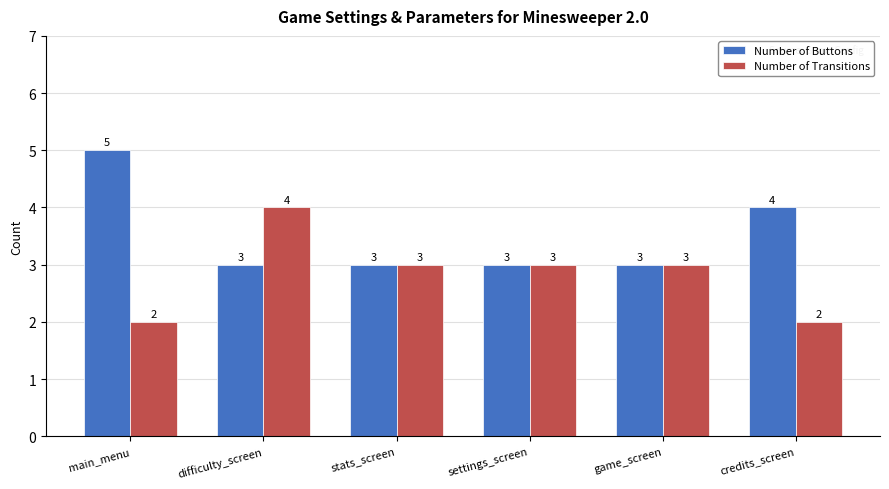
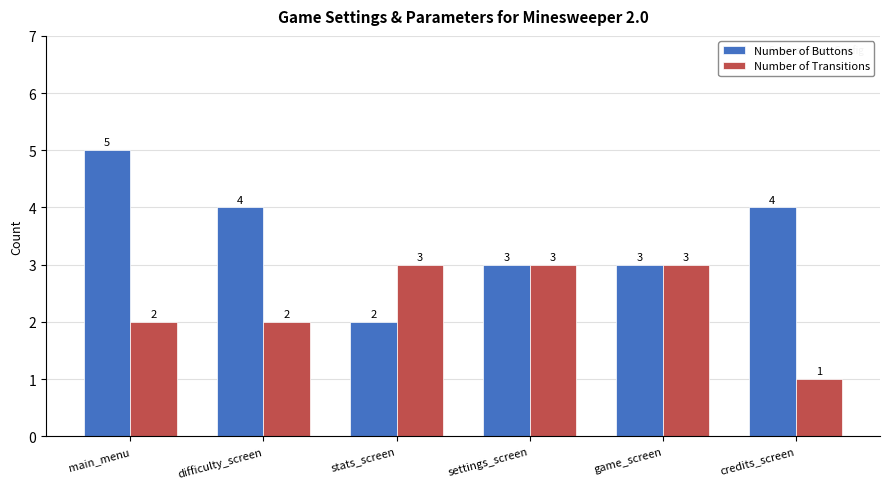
Number of Buttons, difficulty_screen: 3 -> 4
Number of Transitions, difficulty_screen: 4 -> 2
Number of Buttons, stats_screen: 3 -> 2
Number of Transitions, credits_screen: 2 -> 1
